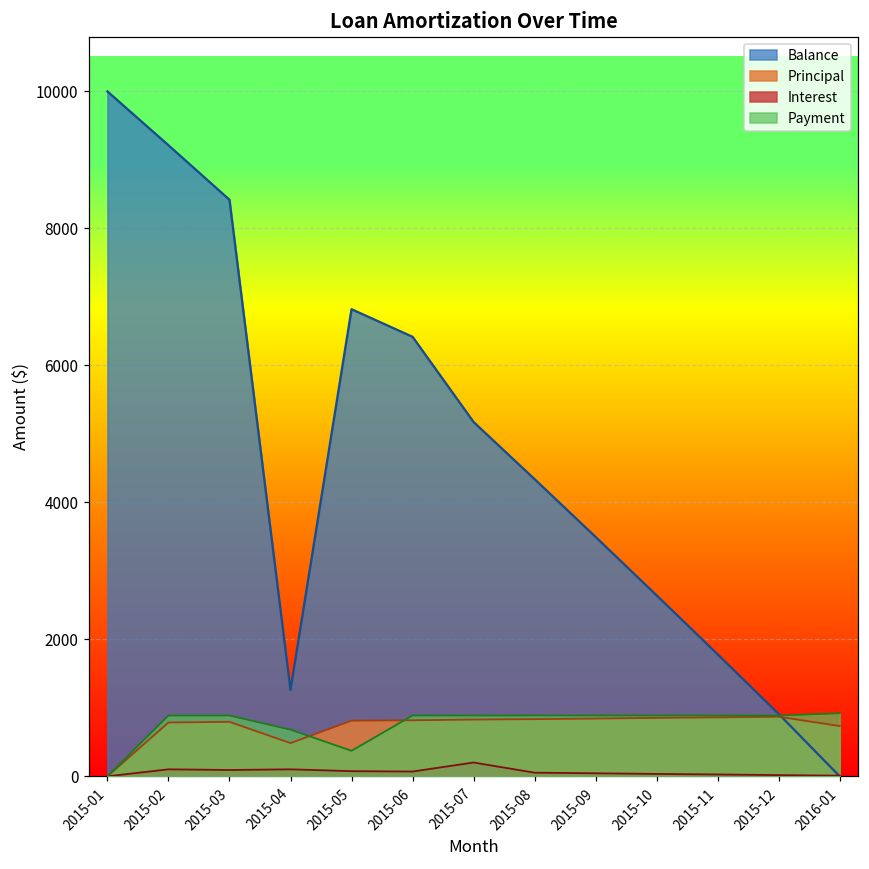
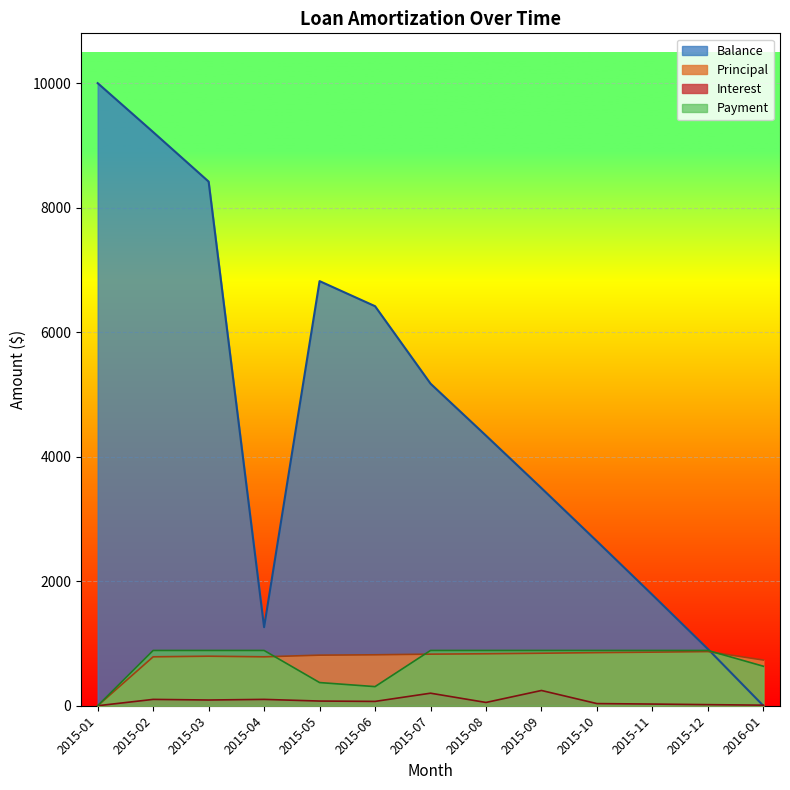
Principal, 2015-04: 500 -> 800
Payment, 2015-04: 700 -> 900
Payment, 2015-06: 900 -> 300
Interest, 2015-09: 0 -> 200
Payment, 2016-01: 900 -> 600
